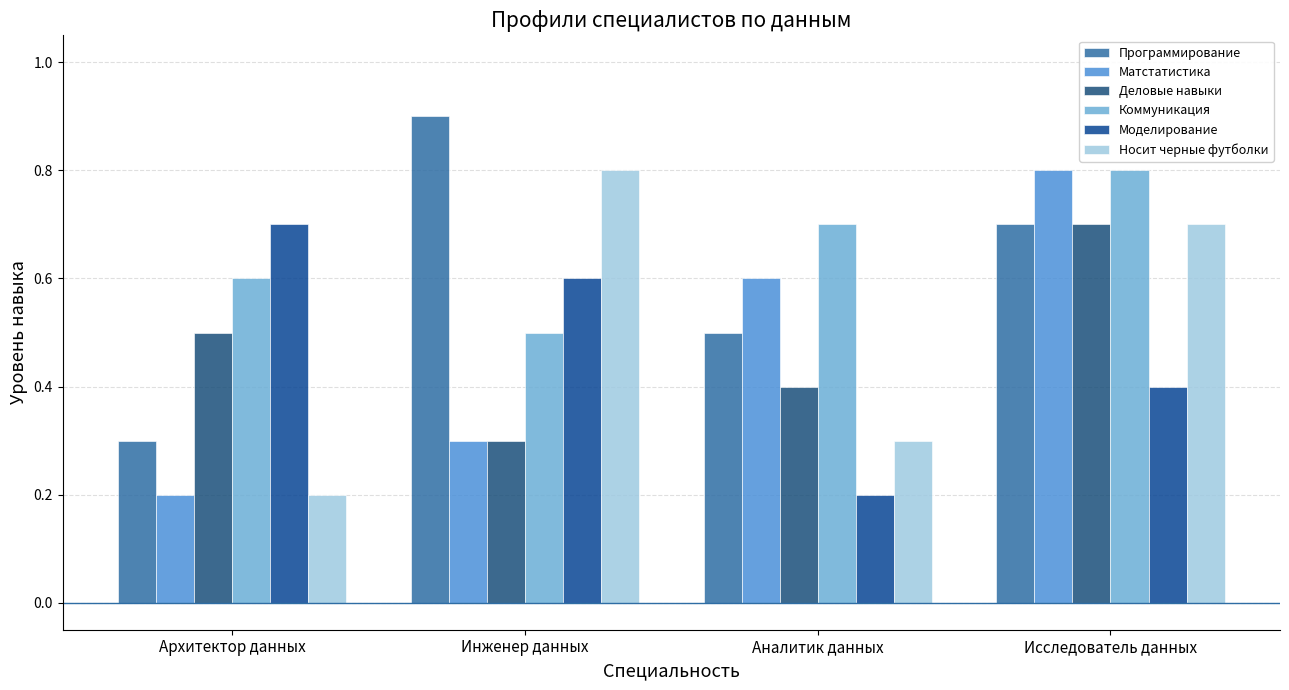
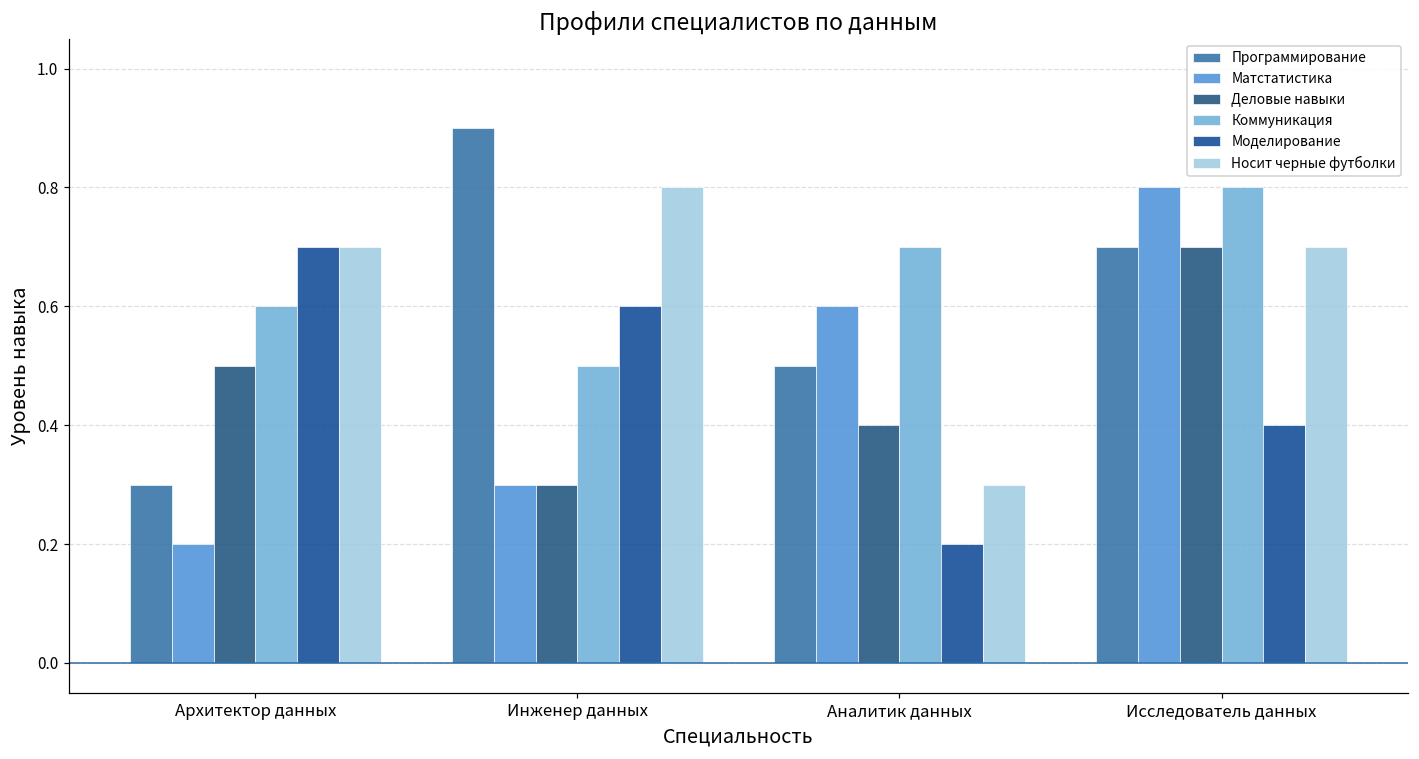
Носит черные футболки, Архитектор данных: 0.2 -> 0.7
